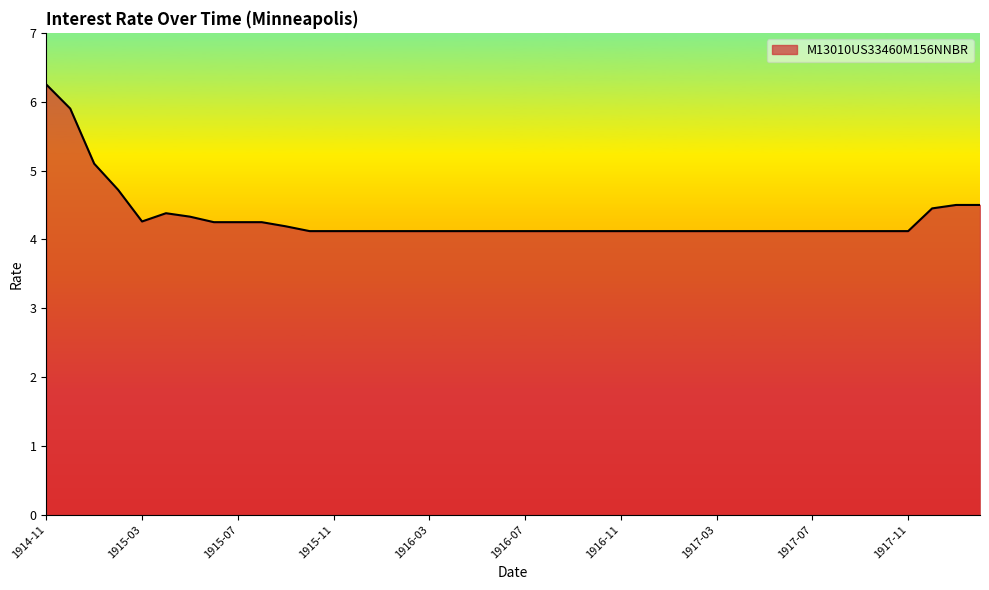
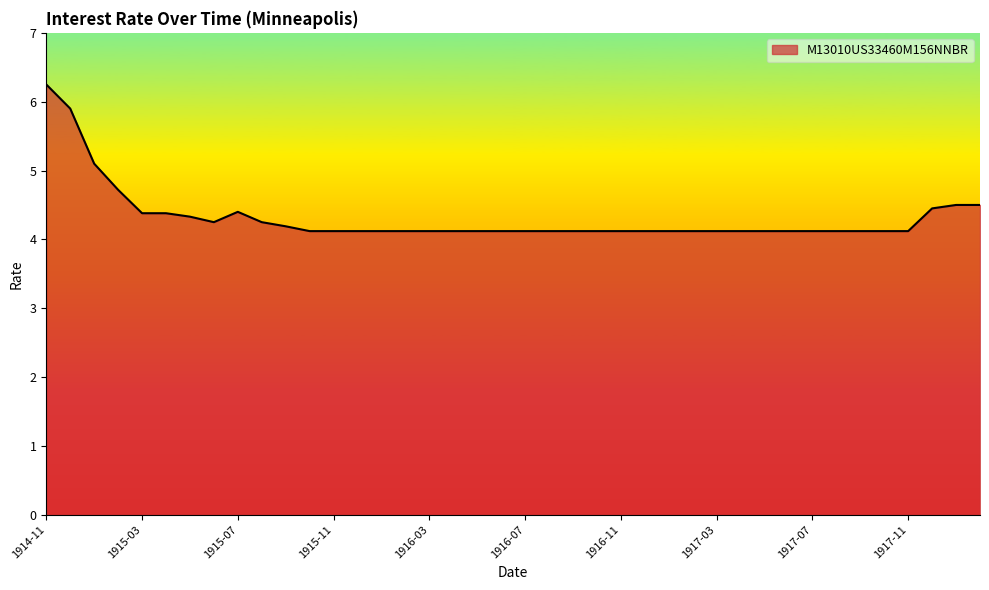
1915-03: 4.3 -> 4.4
1915-07: 4.3 -> 4.4
